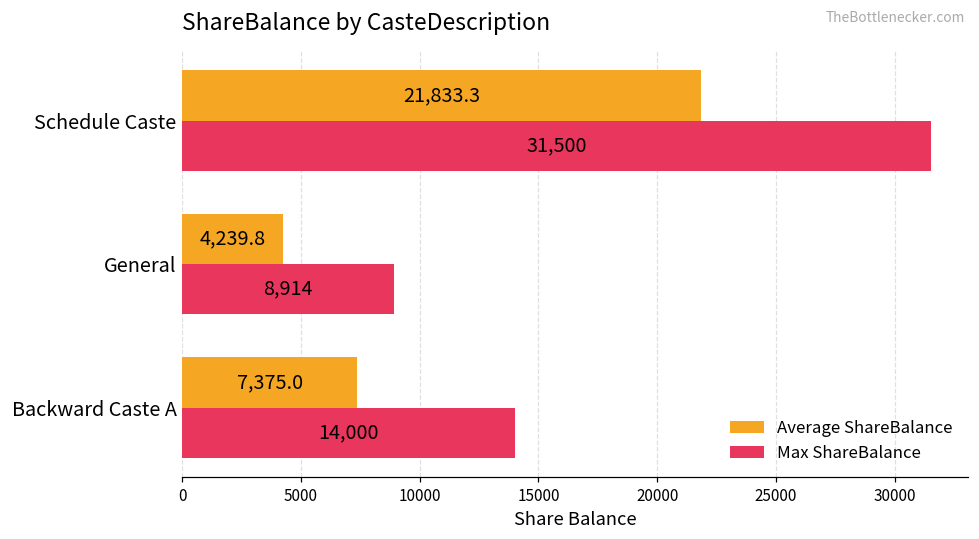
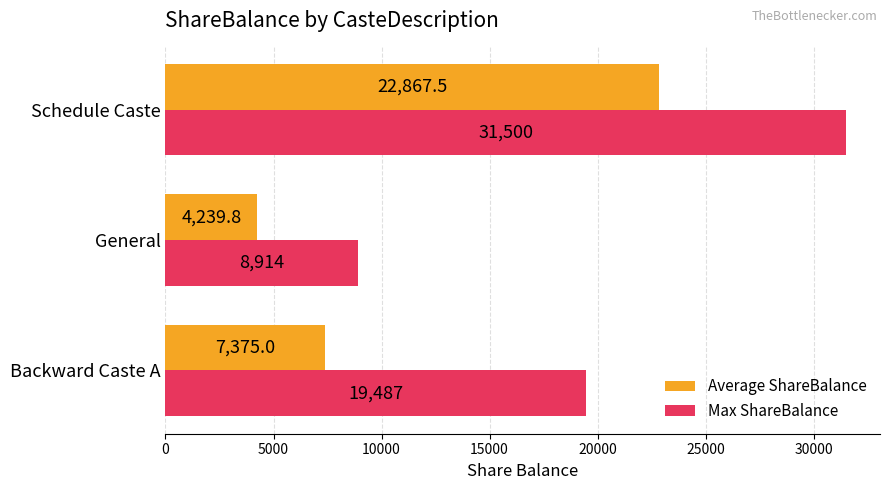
Average ShareBalance, Schedule Caste: 21,833.3 -> 22,867.5
Max ShareBalance, Backward Caste A: 14,000 -> 19,487
